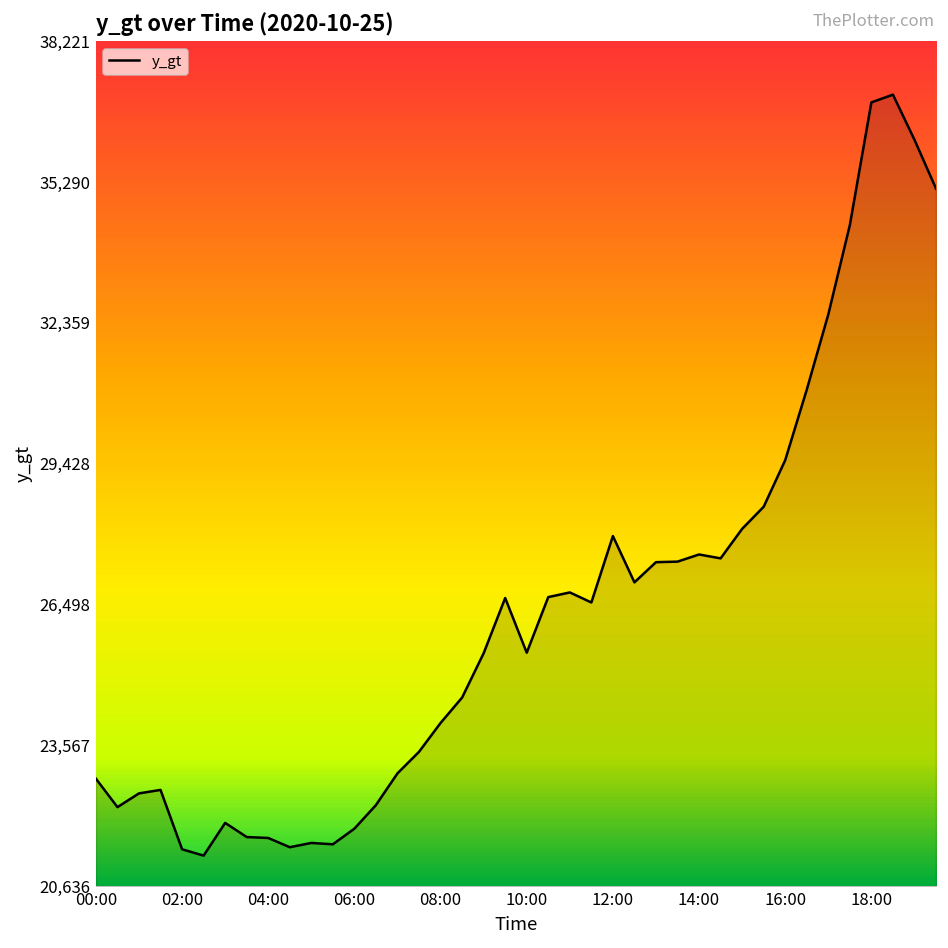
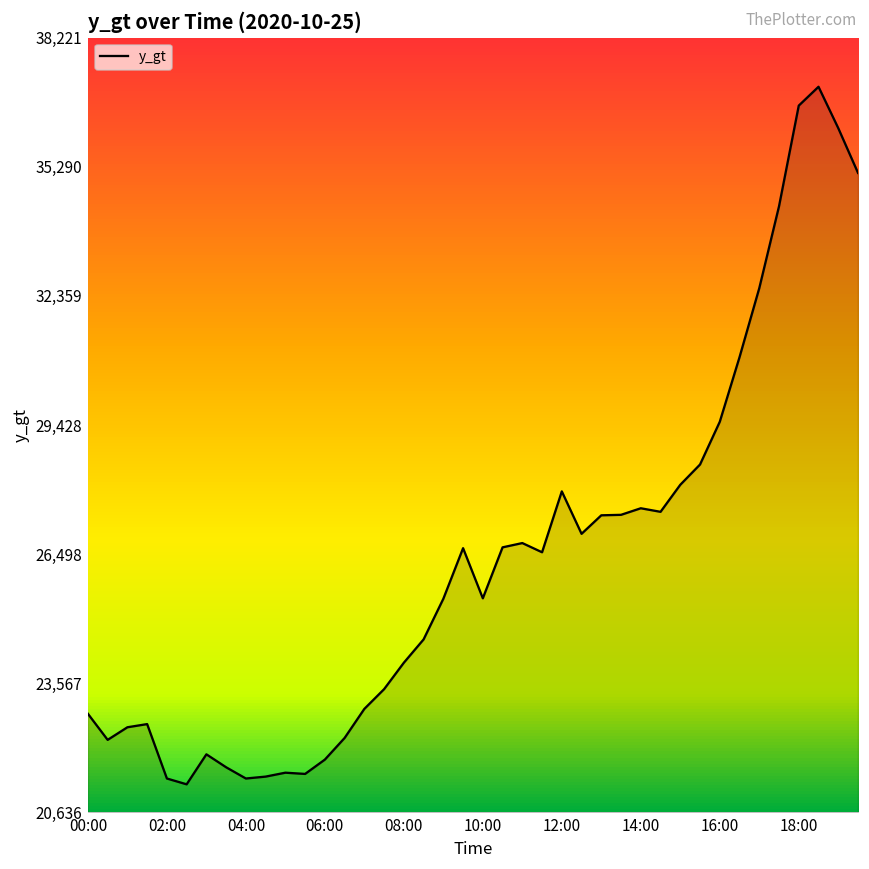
04:00: 21,600 -> 21,400
18:00: 36,900 -> 36,700
